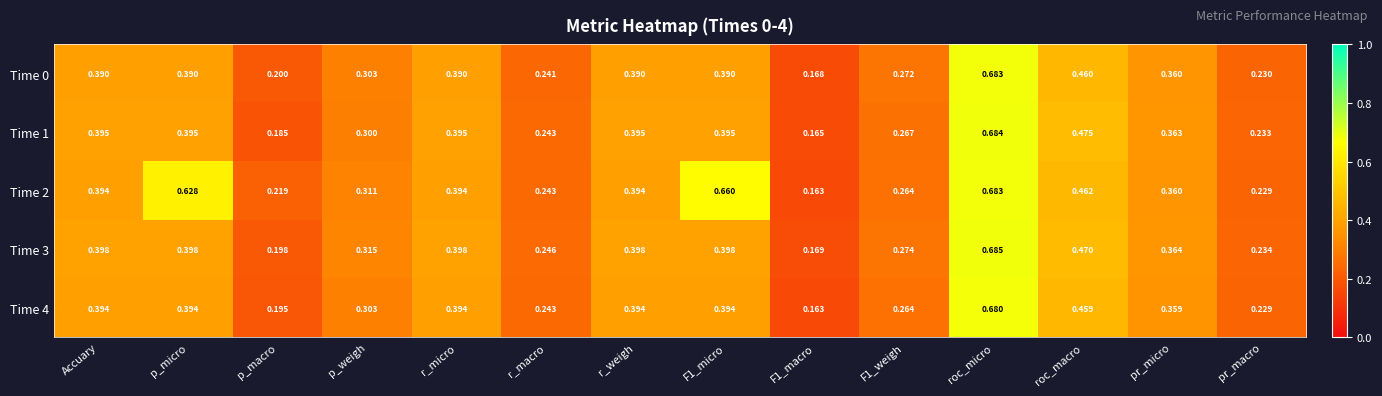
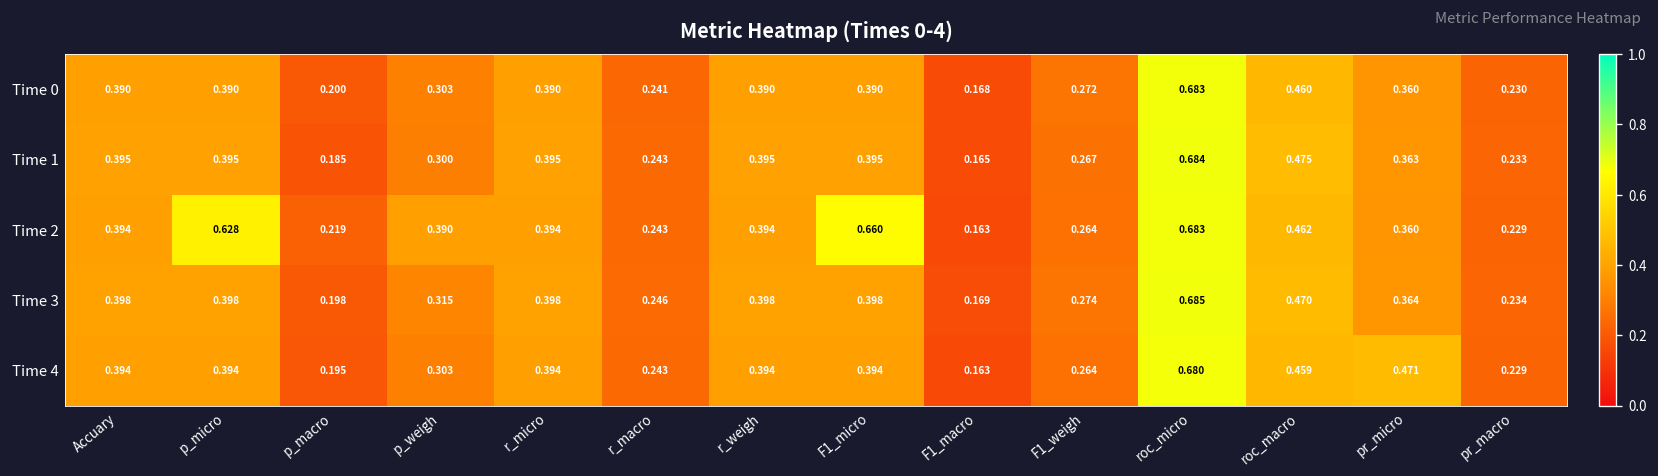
Time 2, p_weigh: 0.311 -> 0.390
Time 4, pr_micro: 0.359 -> 0.471
